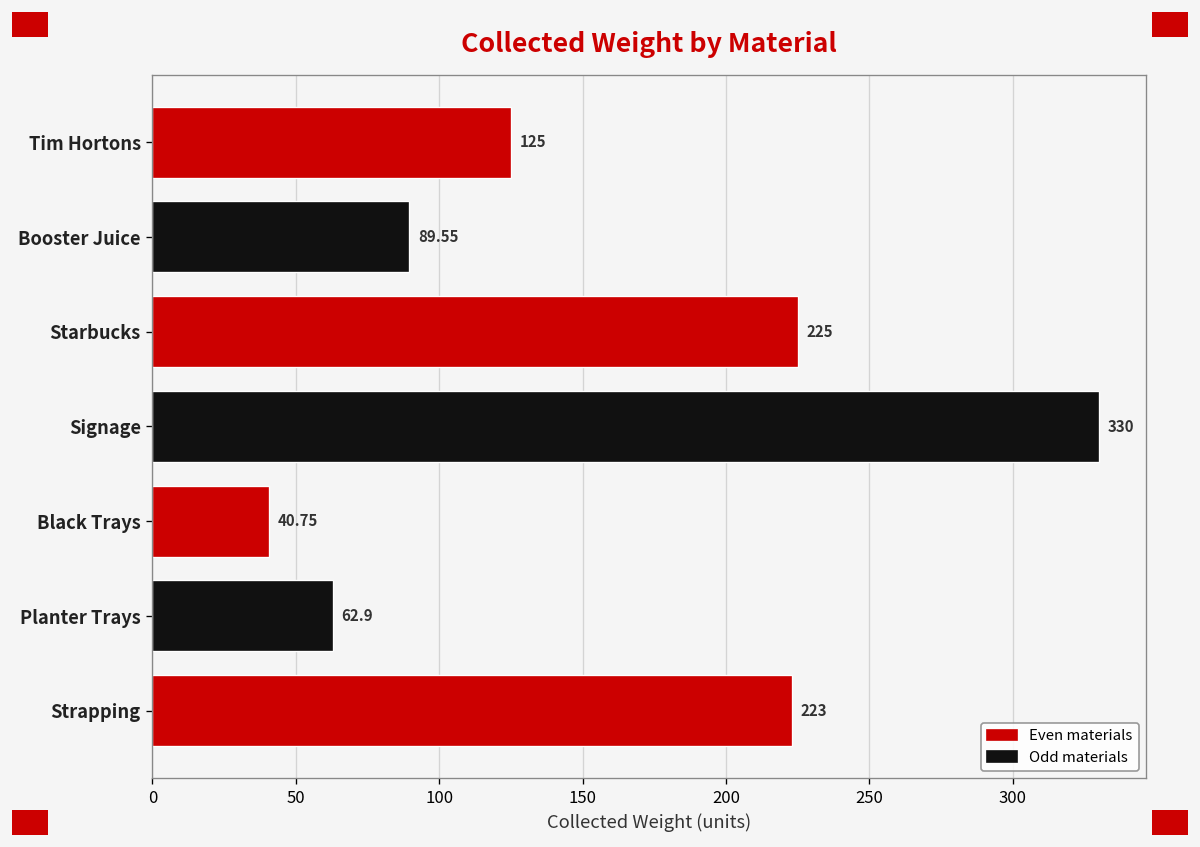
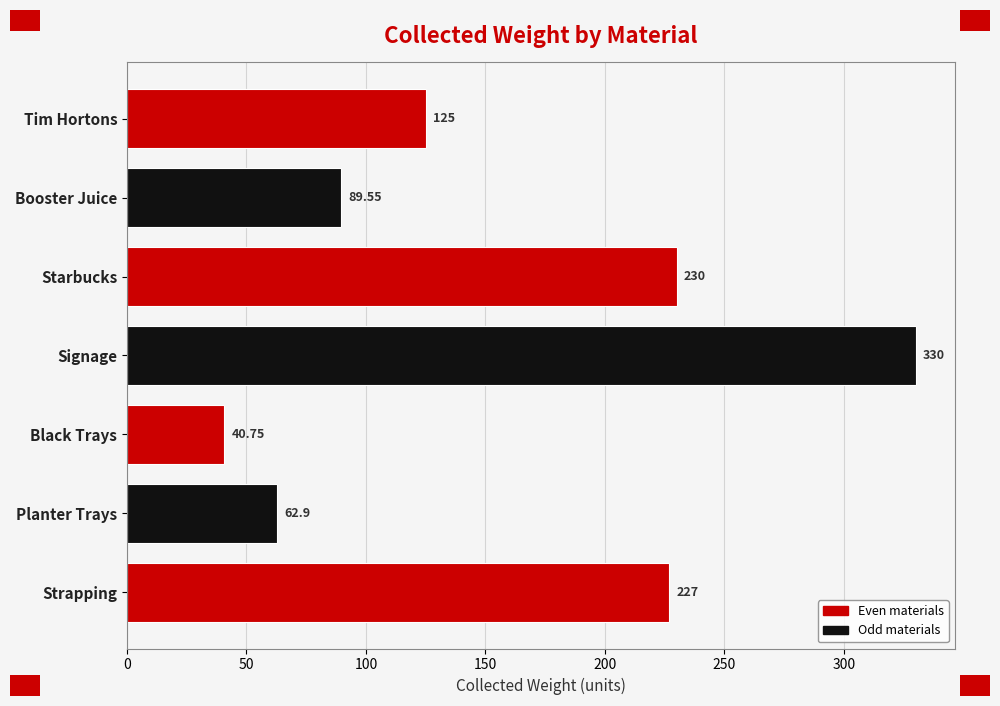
Starbucks: 225 -> 230
Strapping: 223 -> 227
